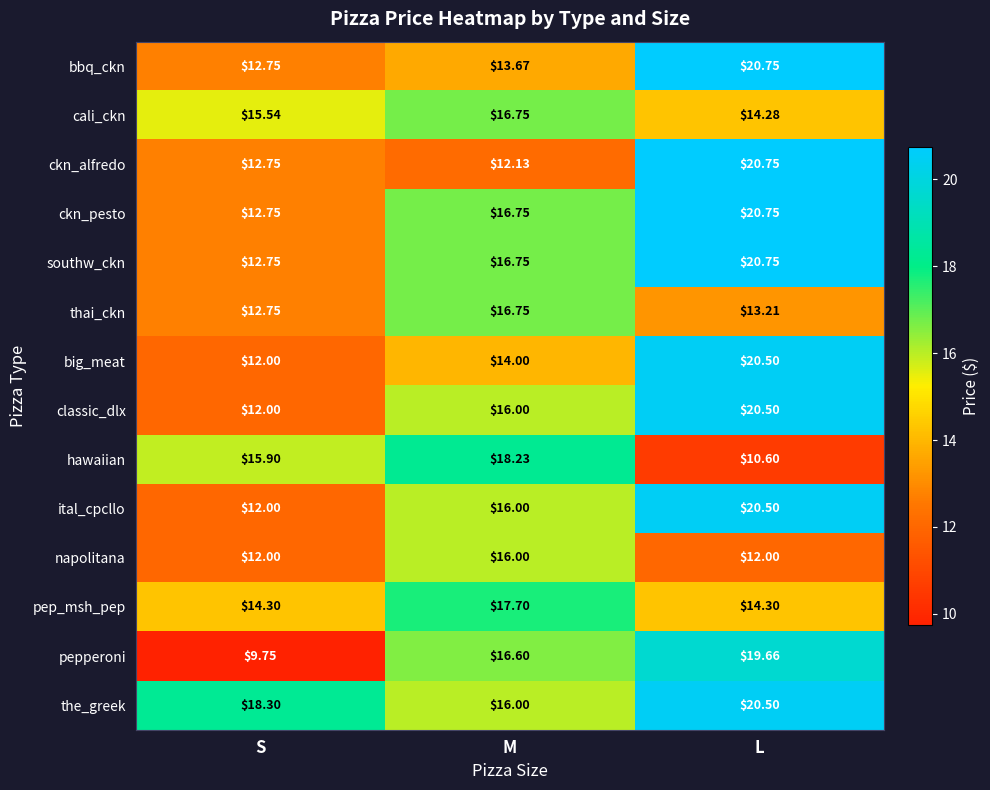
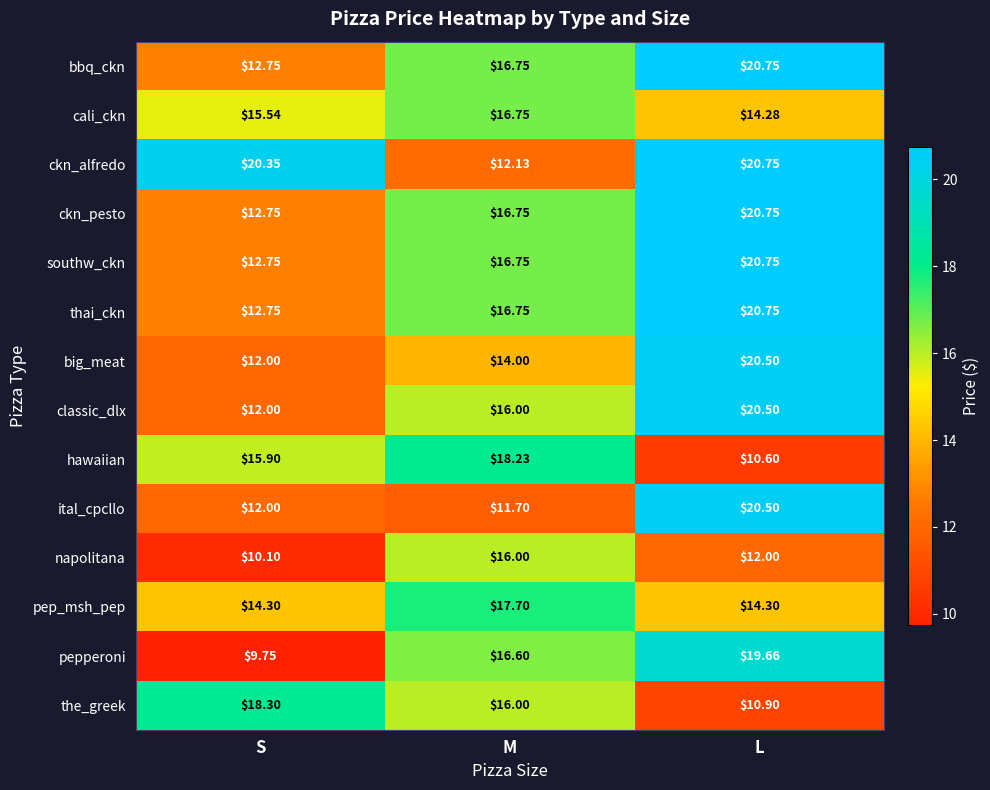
bbq_ckn, M: $13.67 -> $16.75
ckn_alfredo, S: $12.75 -> $20.35
thai_ckn, L: $13.21 -> $20.75
ital_cpcllo, M: $16.00 -> $11.70
napolitana, S: $12.00 -> $10.10
the_greek, L: $20.50 -> $10.90
